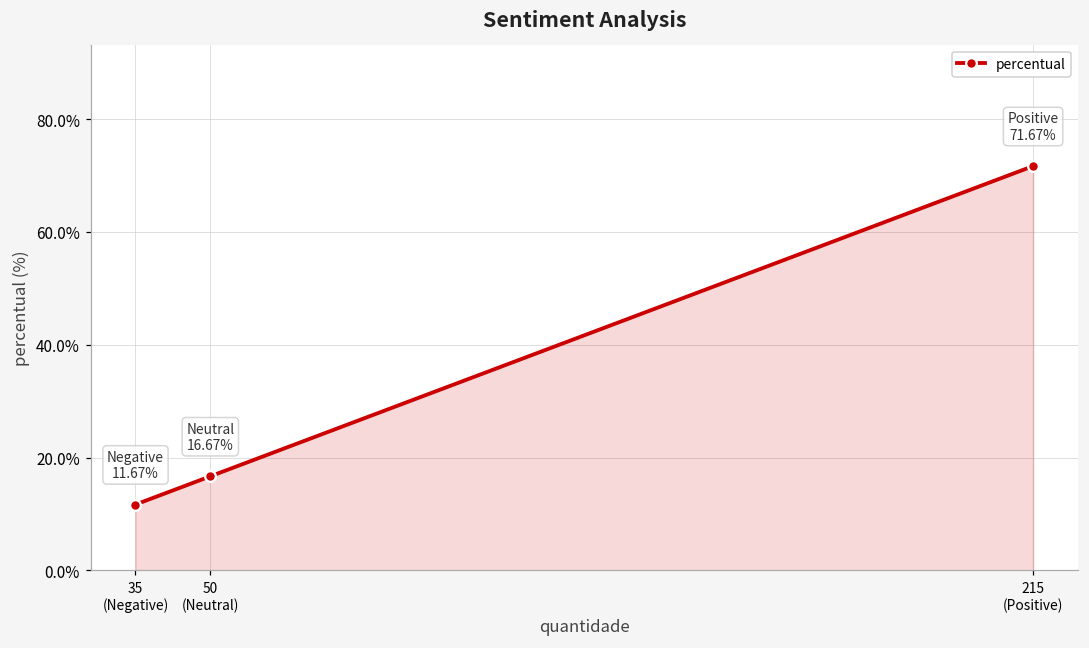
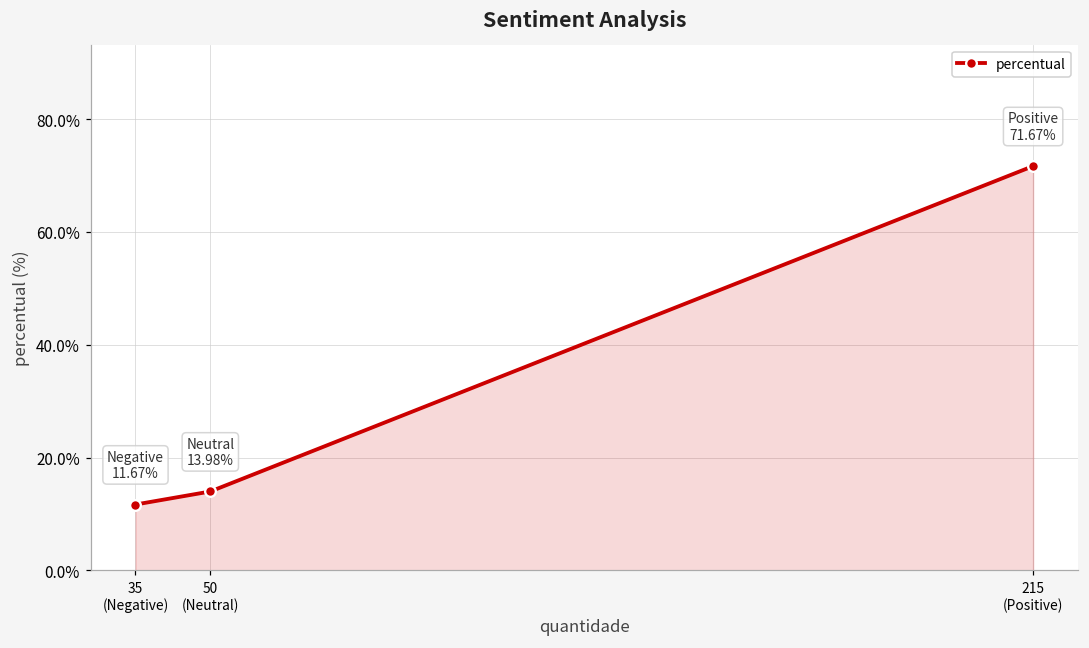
50 (Neutral): 16.67% -> 13.98%
